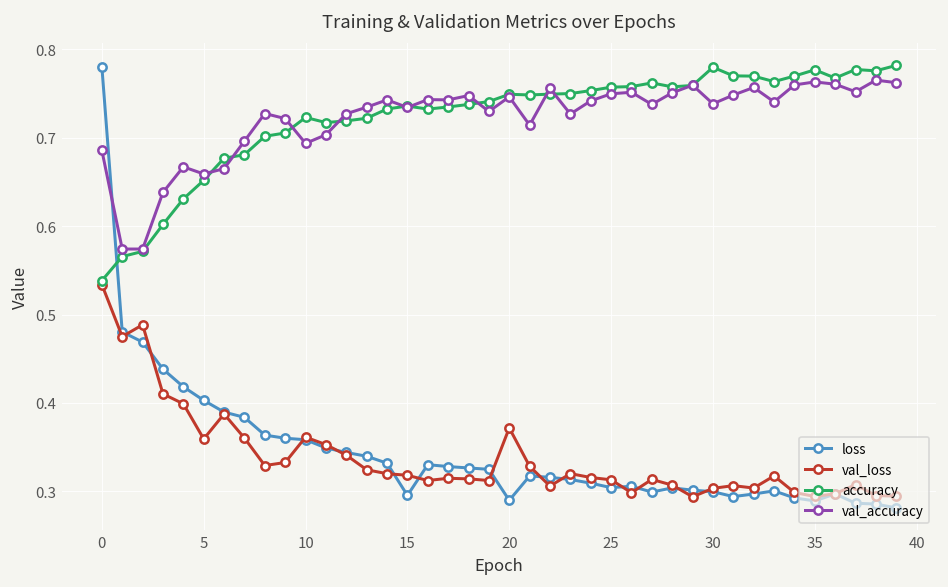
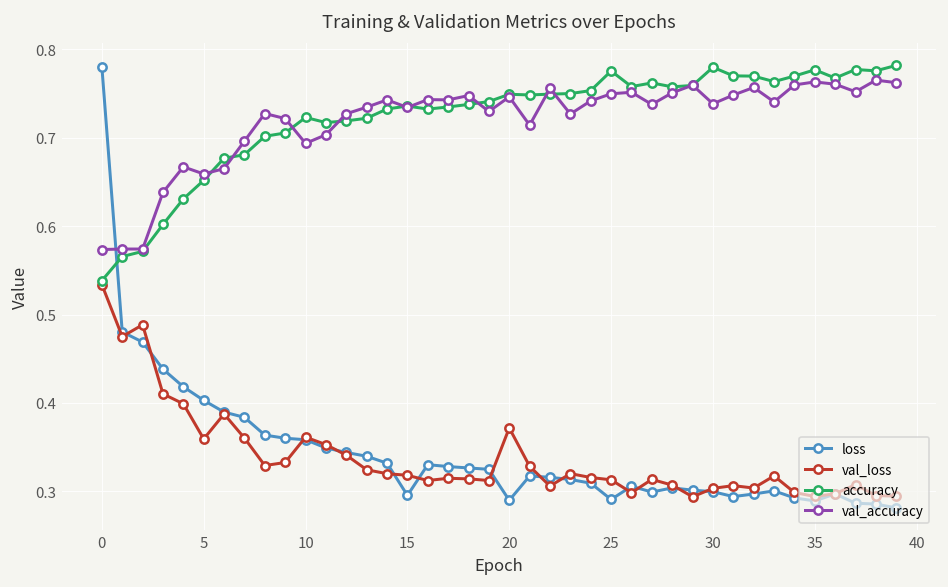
val_accuracy, 0: 0.69 -> 0.57
loss, 25: 0.30 -> 0.29
accuracy, 25: 0.76 -> 0.78
